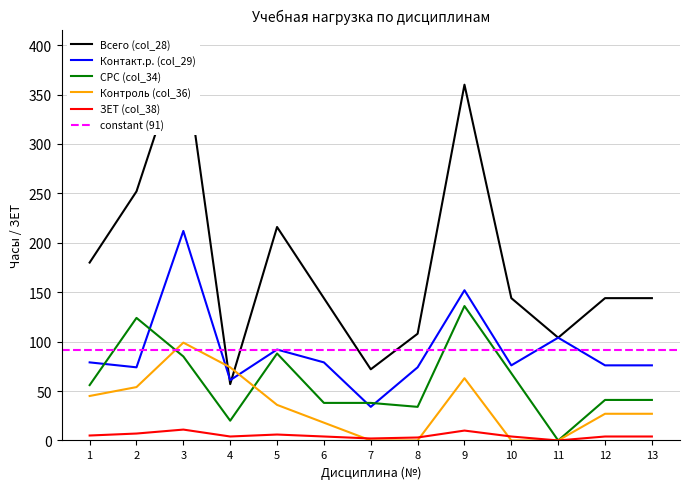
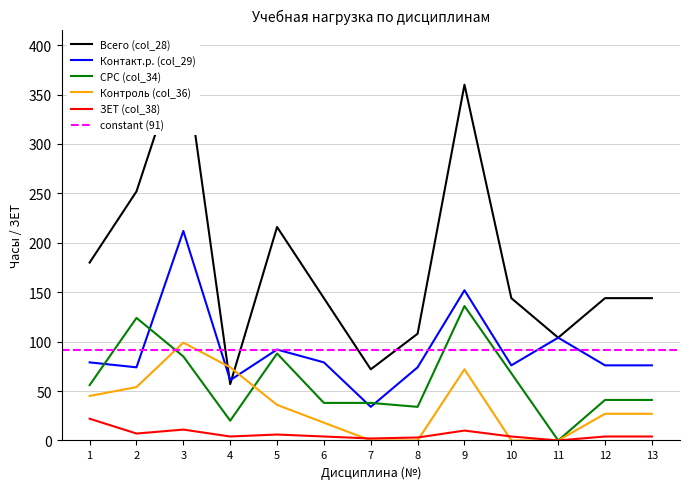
ЗЕТ (col_38), 1: 10 -> 20
Контроль (col_36), 9: 60 -> 70
